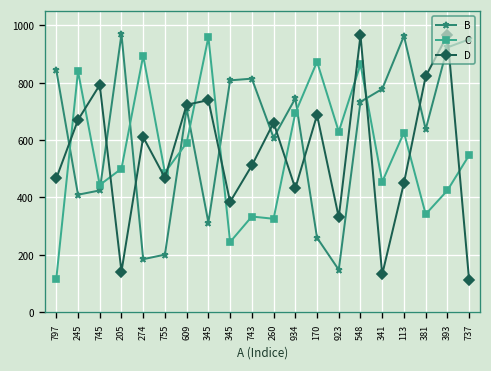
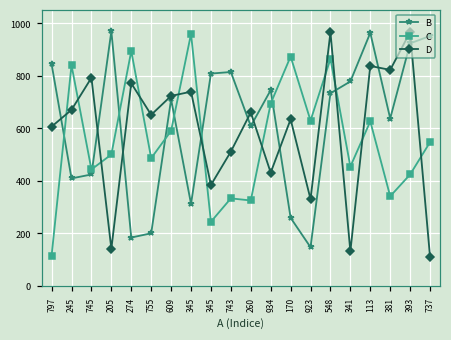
D, 797: 470 -> 610
D, 274: 610 -> 770
D, 755: 470 -> 650
D, 170: 690 -> 630
D, 113: 450 -> 840
